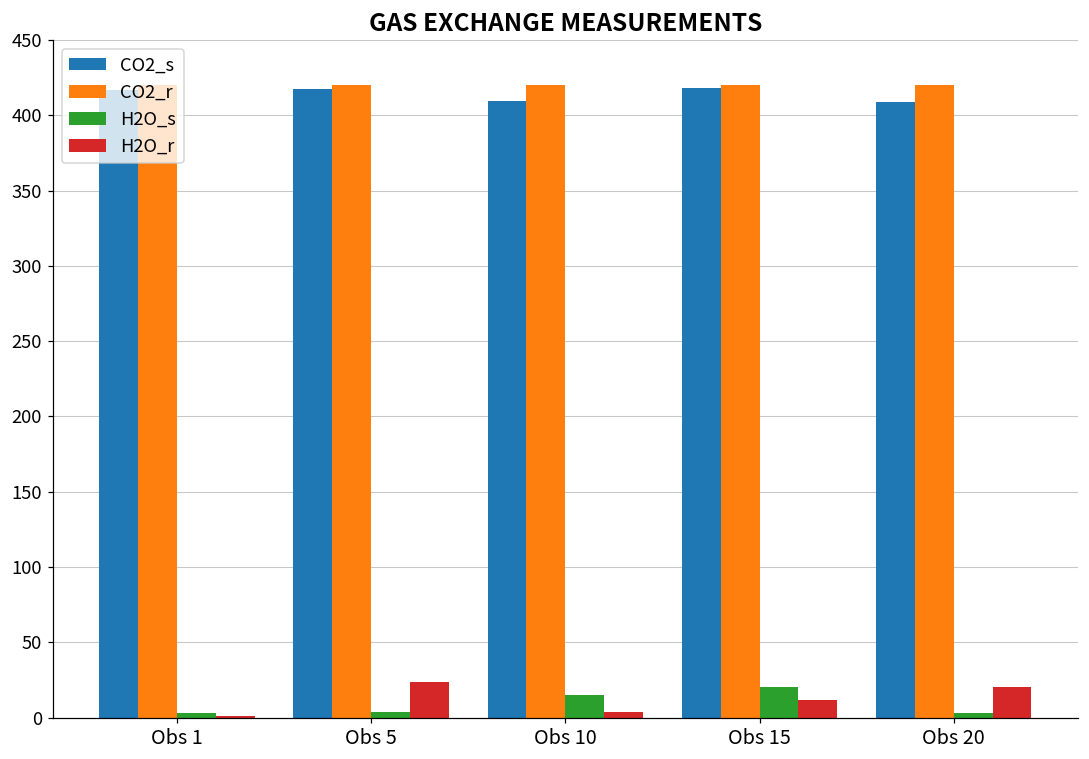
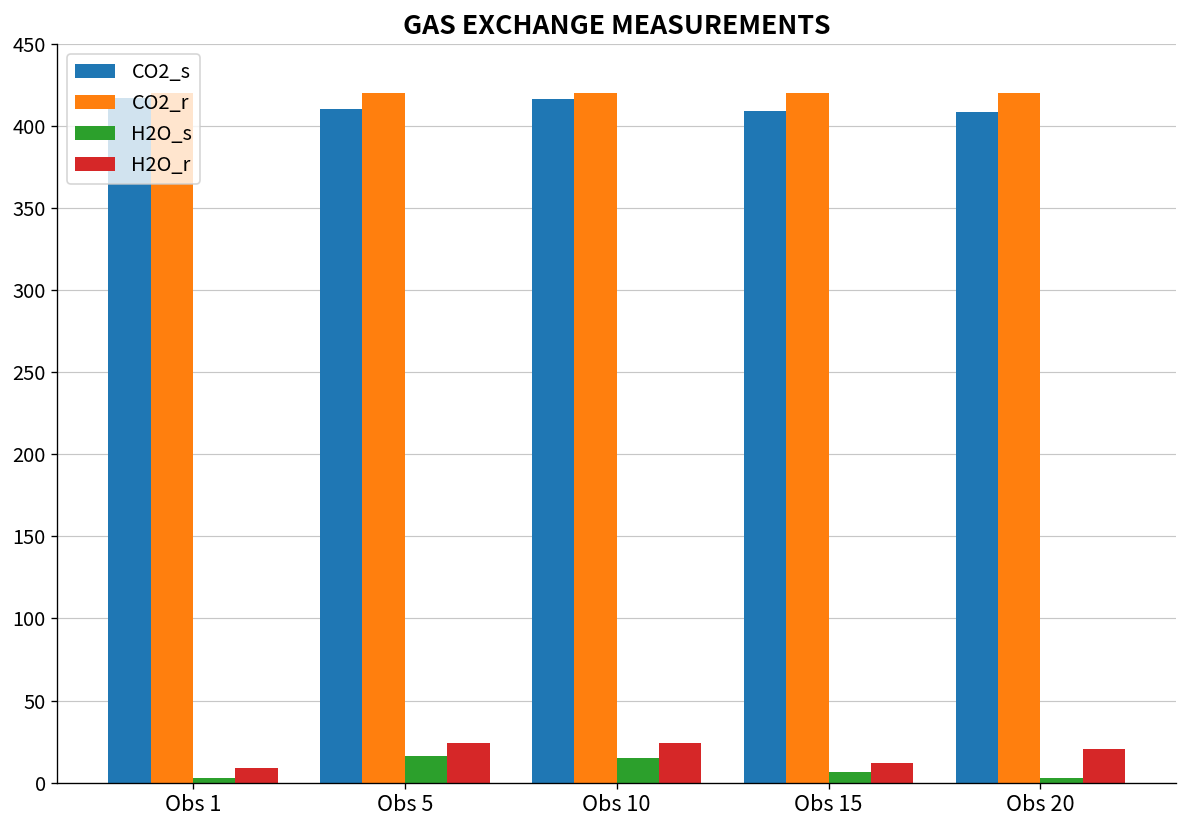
H2O_r, Obs 1: 1 -> 9
CO2_s, Obs 5: 418 -> 410
H2O_s, Obs 5: 3 -> 17
CO2_s, Obs 10: 410 -> 416
H2O_r, Obs 10: 3 -> 24
CO2_s, Obs 15: 418 -> 409
H2O_s, Obs 15: 20 -> 7
